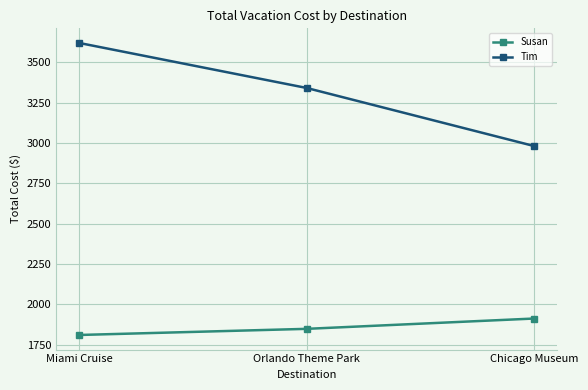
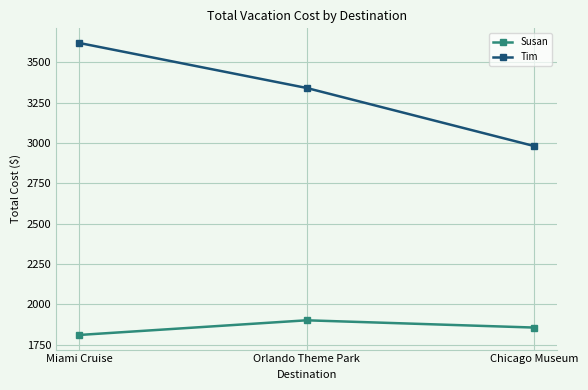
Susan, Orlando Theme Park: 1850 -> 1900
Susan, Chicago Museum: 1910 -> 1860
